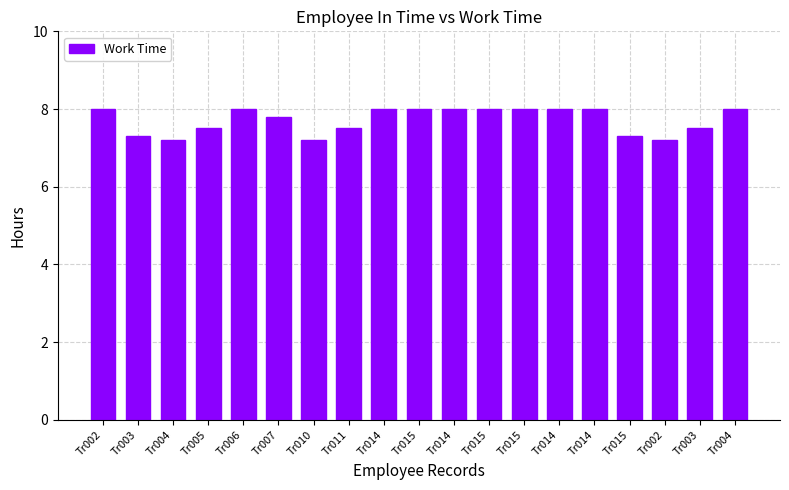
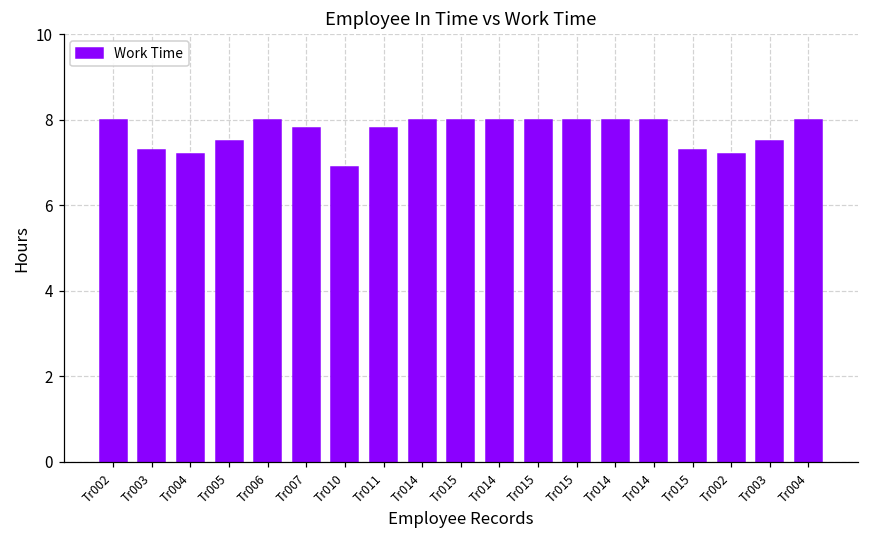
Tr010: 7.2 -> 6.9
Tr011: 7.5 -> 7.8
